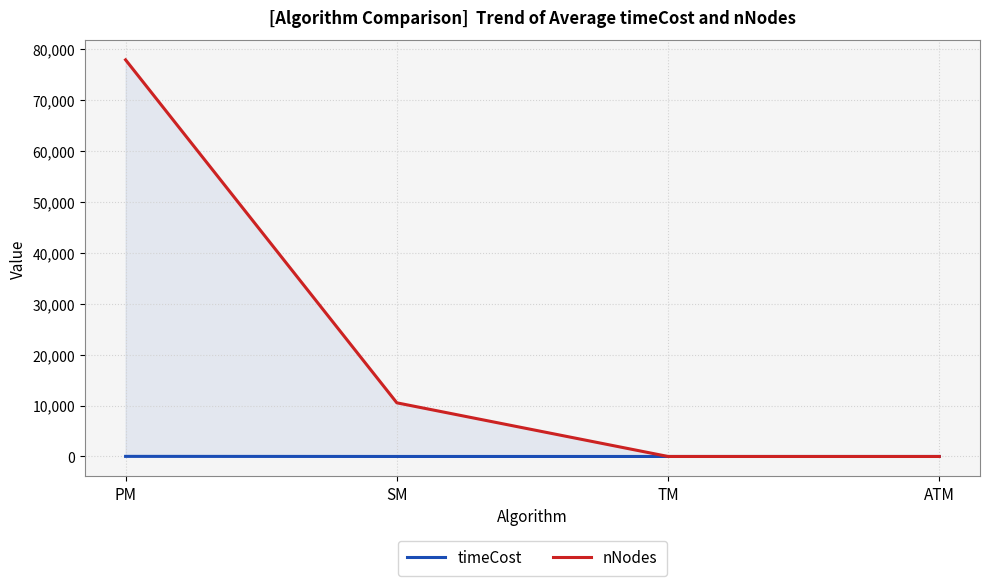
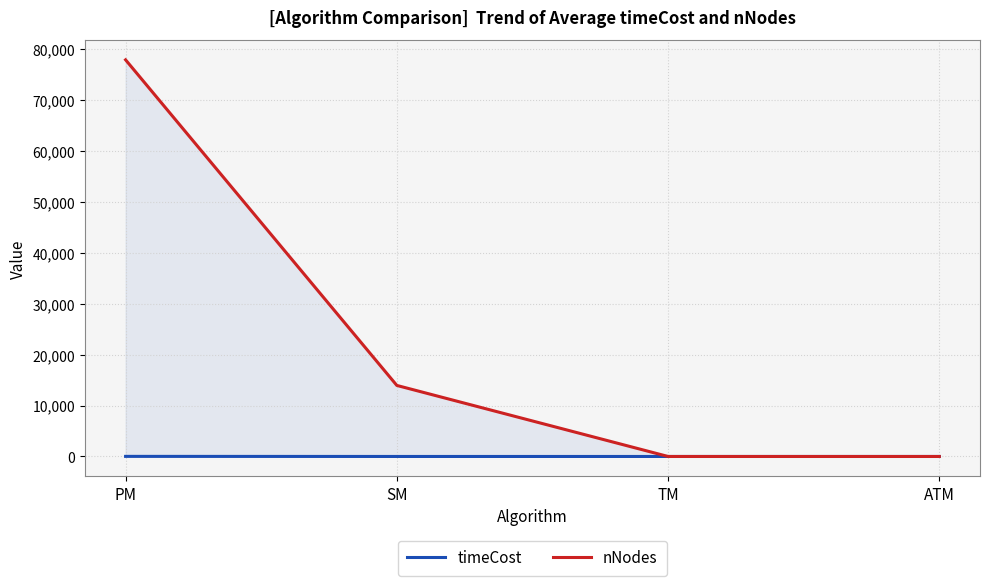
nNodes, SM: 11,000 -> 14,000
